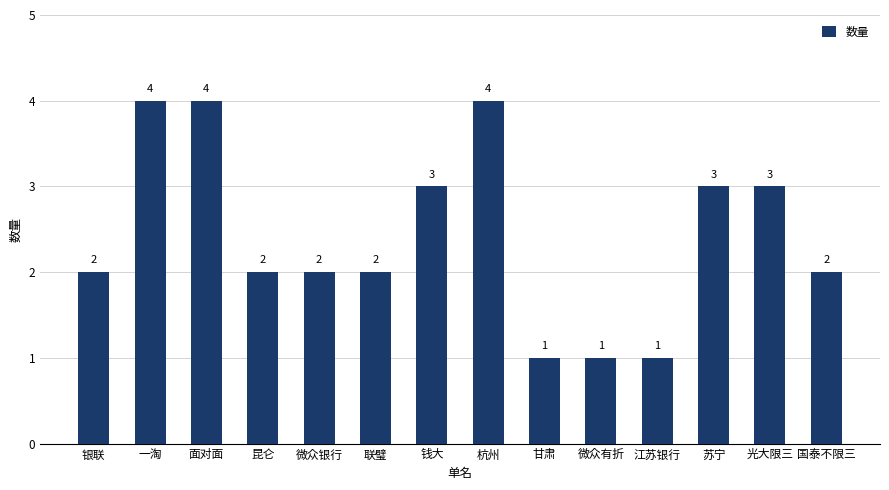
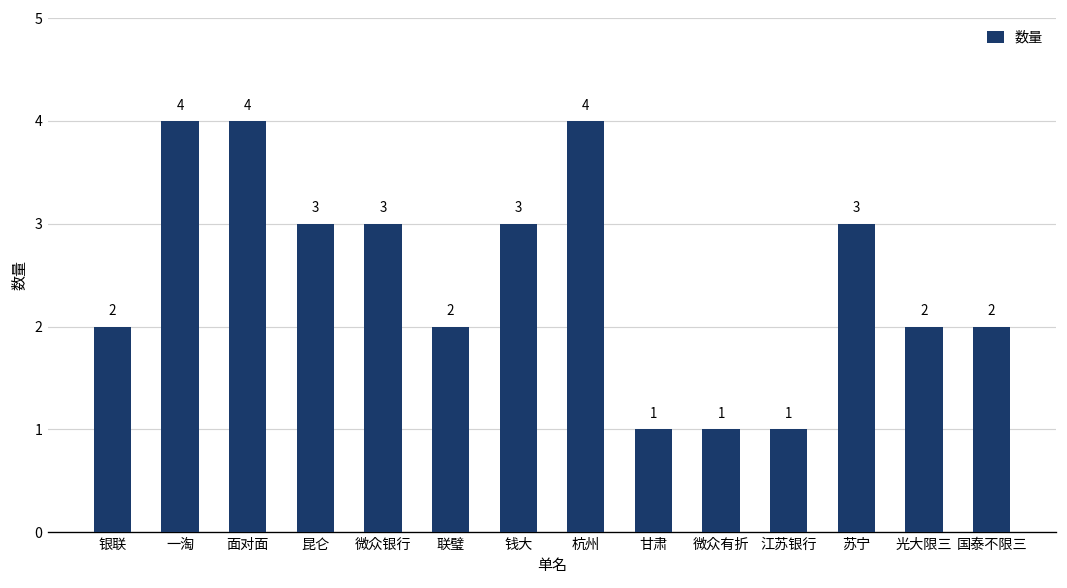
昆仑: 2 -> 3
微众银行: 2 -> 3
光大限三: 3 -> 2
